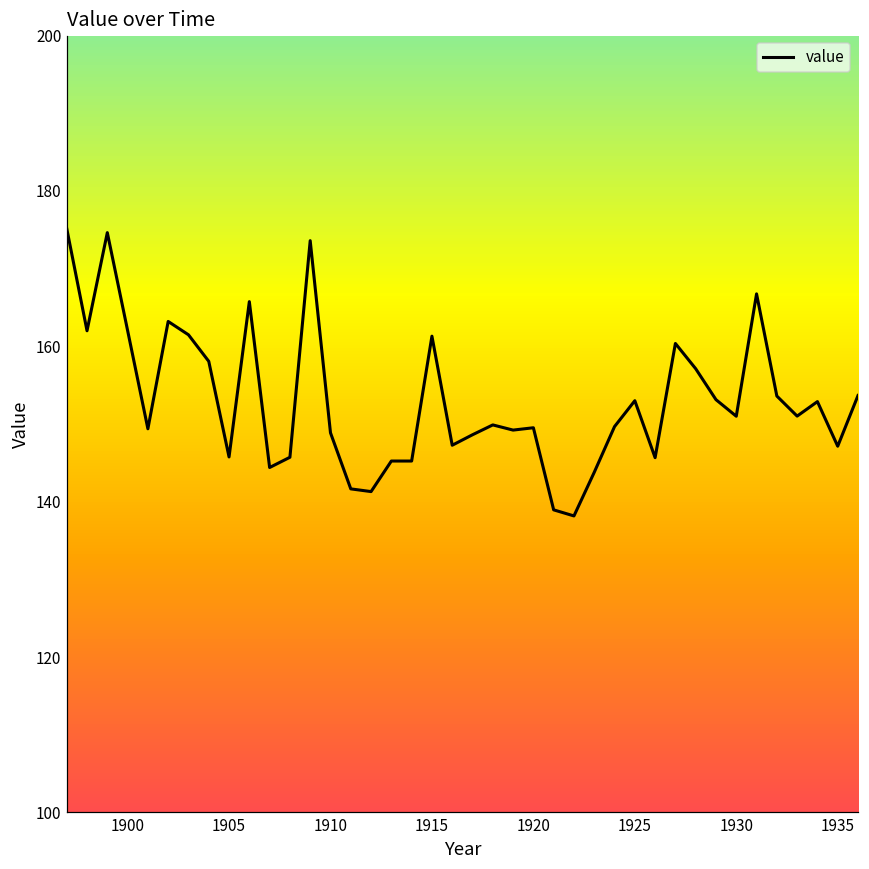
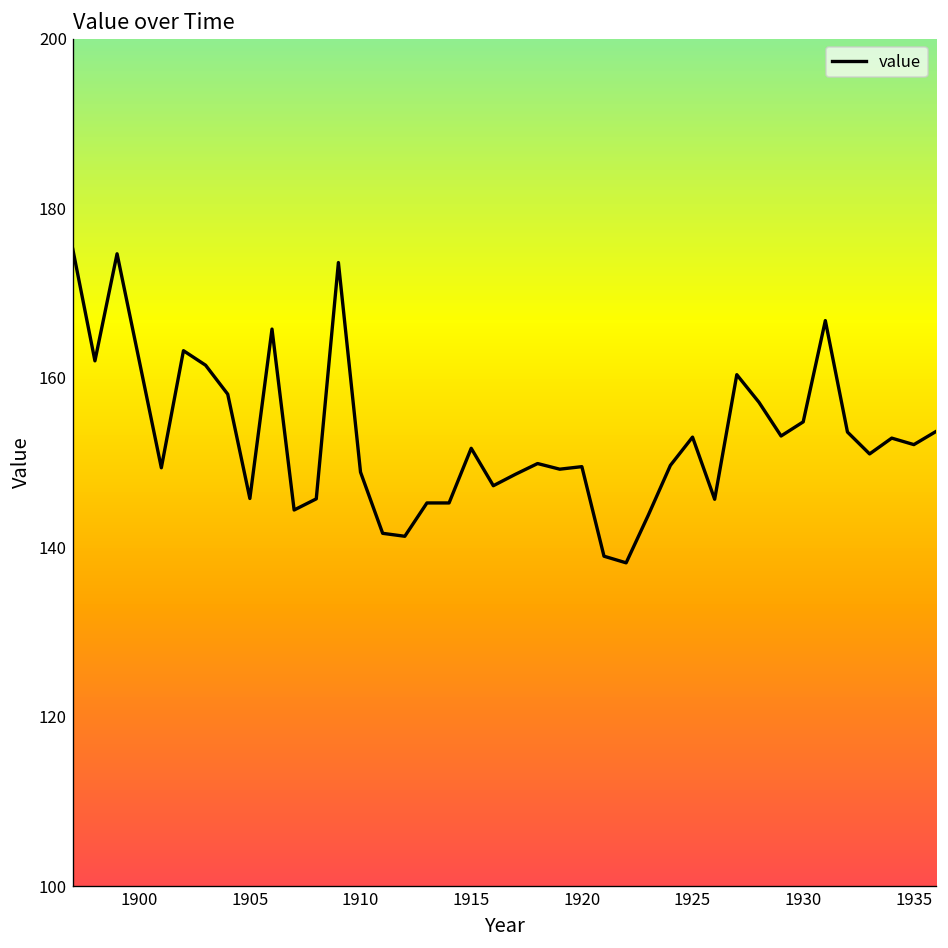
1915: 161 -> 152
1930: 151 -> 155
1935: 147 -> 152
